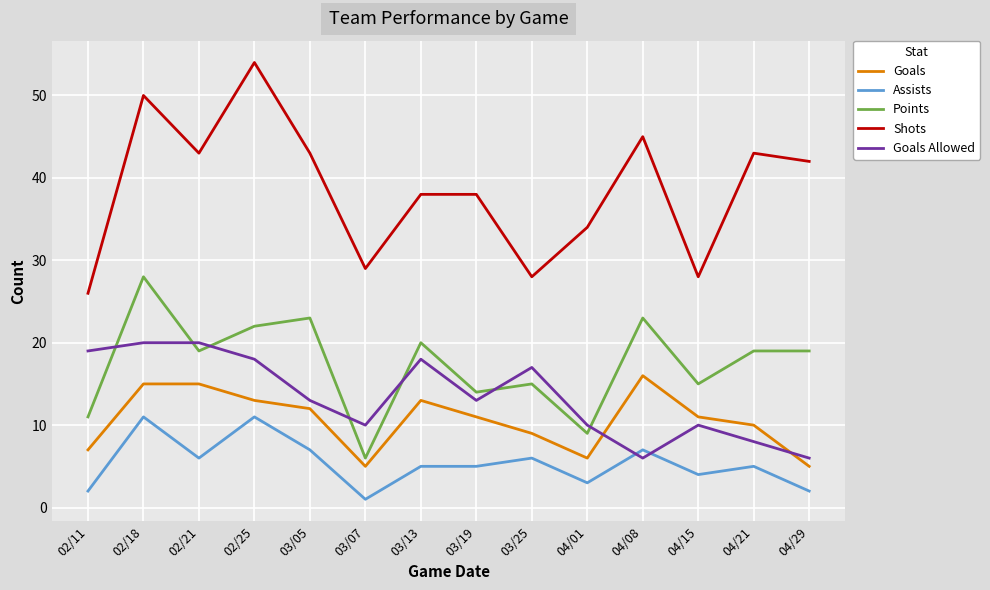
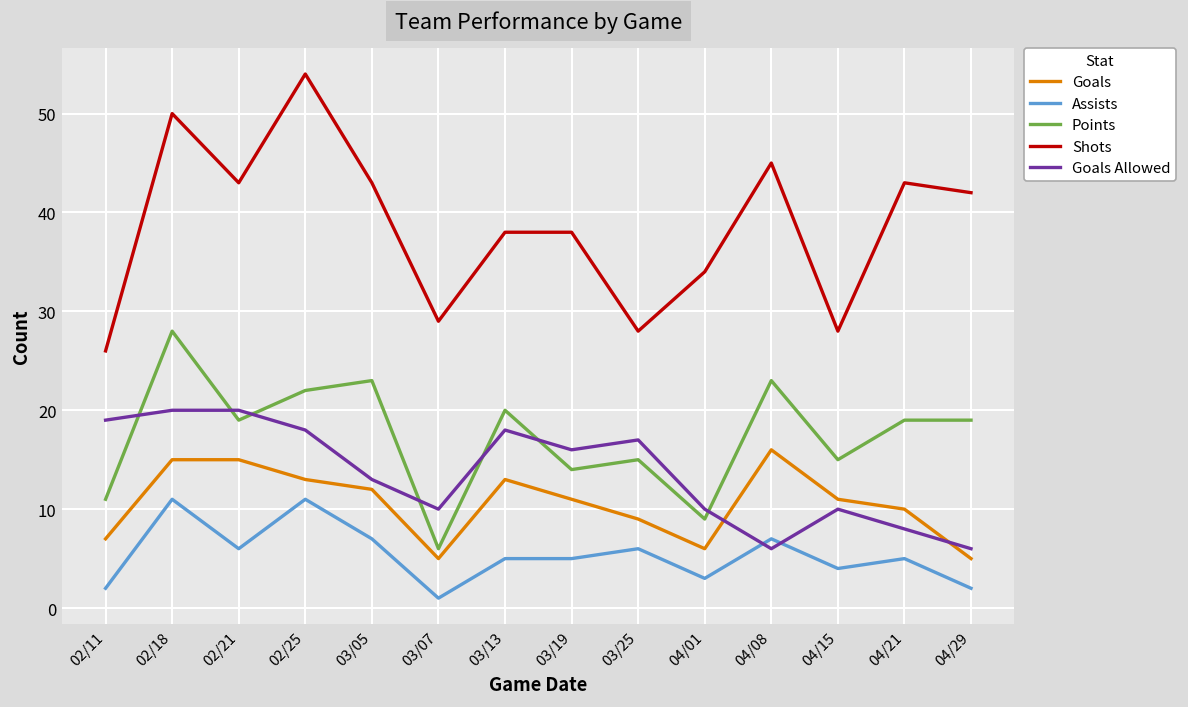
Goals Allowed, 03/19: 13 -> 16
